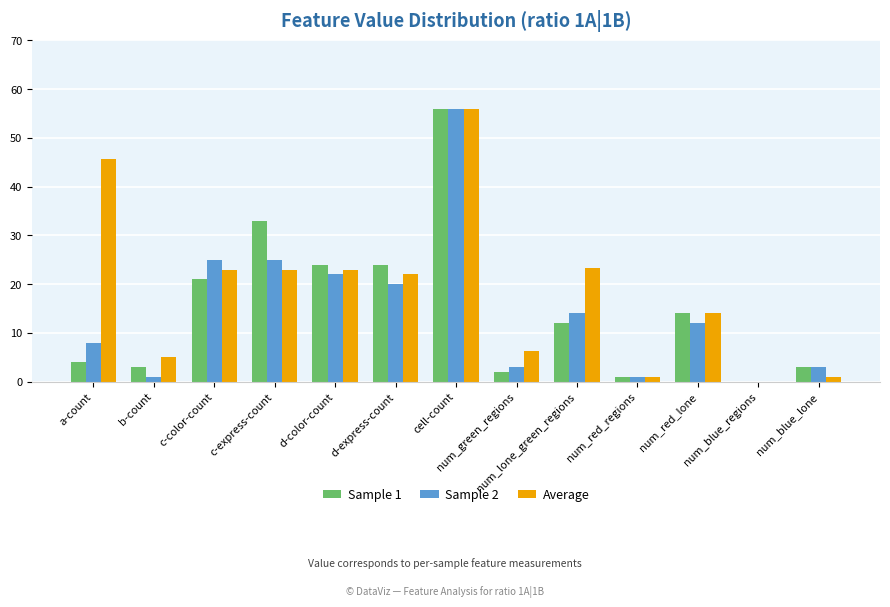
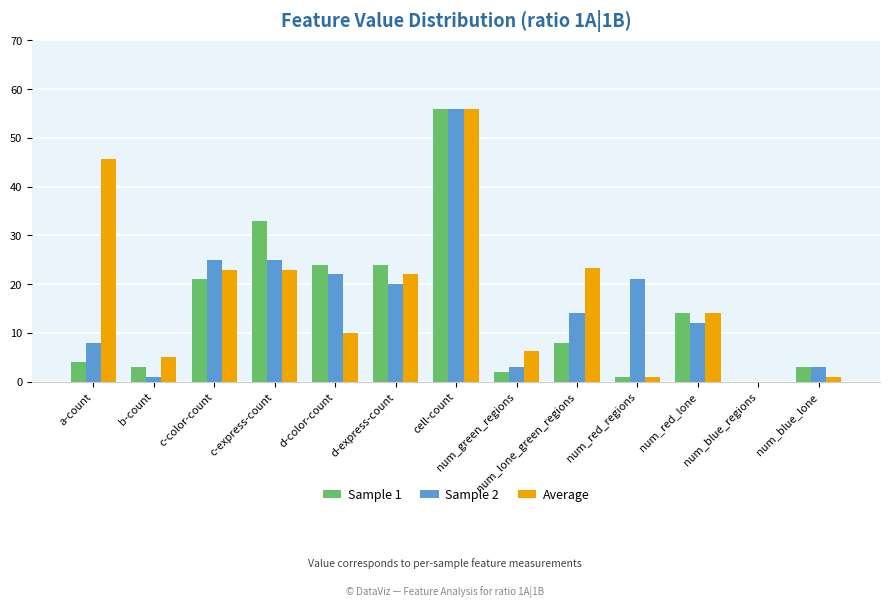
Average, d-color-count: 23 -> 10
Sample 1, num_lone_green_regions: 12 -> 8
Sample 2, num_red_regions: 1 -> 21
